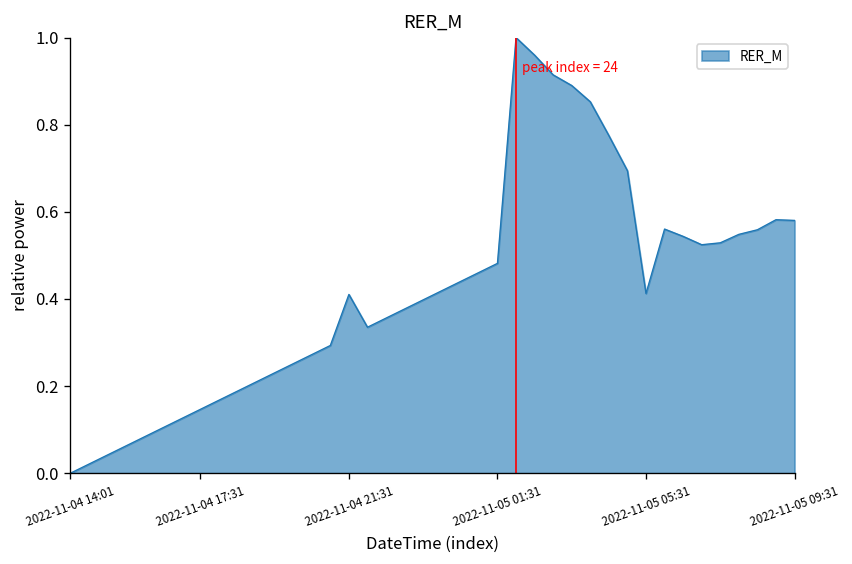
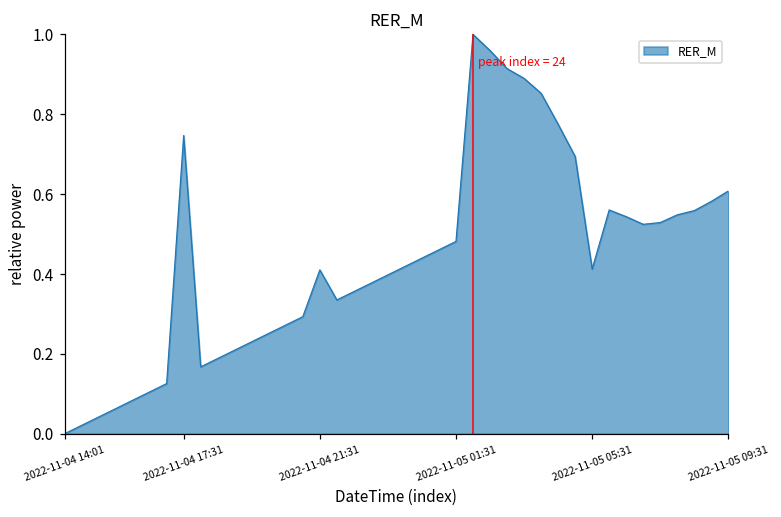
2022-11-04 17:31: 0.15 -> 0.75
2022-11-05 09:31: 0.58 -> 0.61
